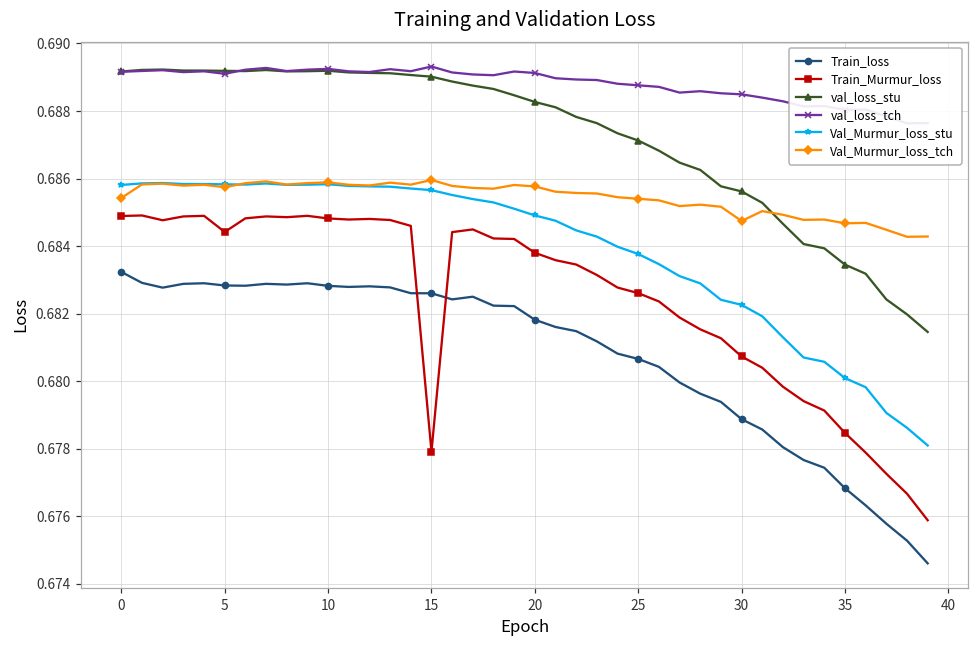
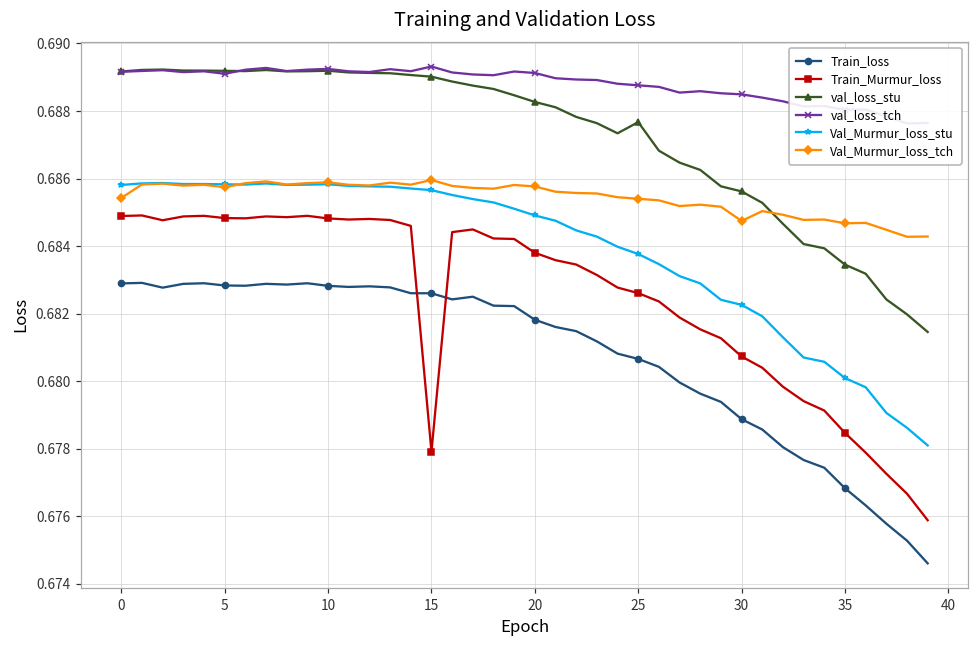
Train_loss, 0: 0.6832 -> 0.6829
Train_Murmur_loss, 5: 0.6844 -> 0.6848
val_loss_stu, 25: 0.6871 -> 0.6877
